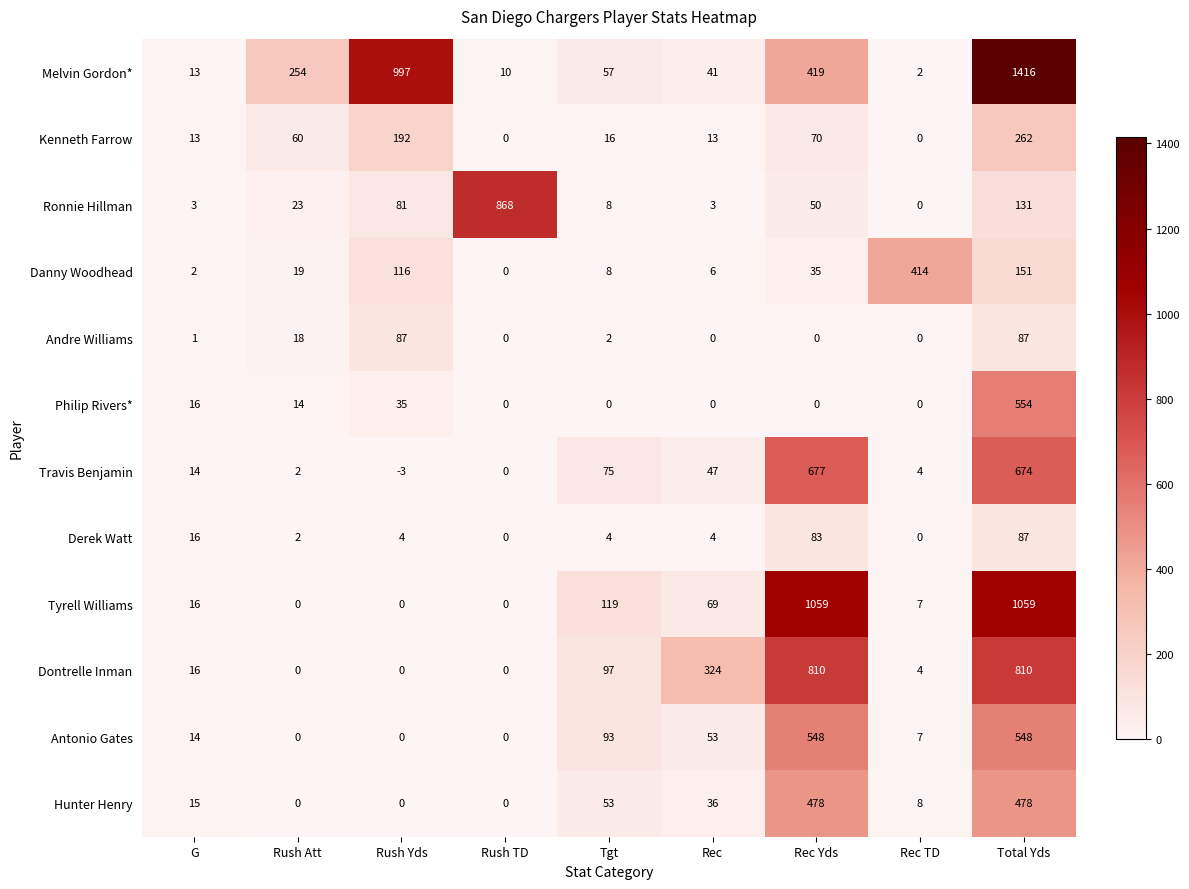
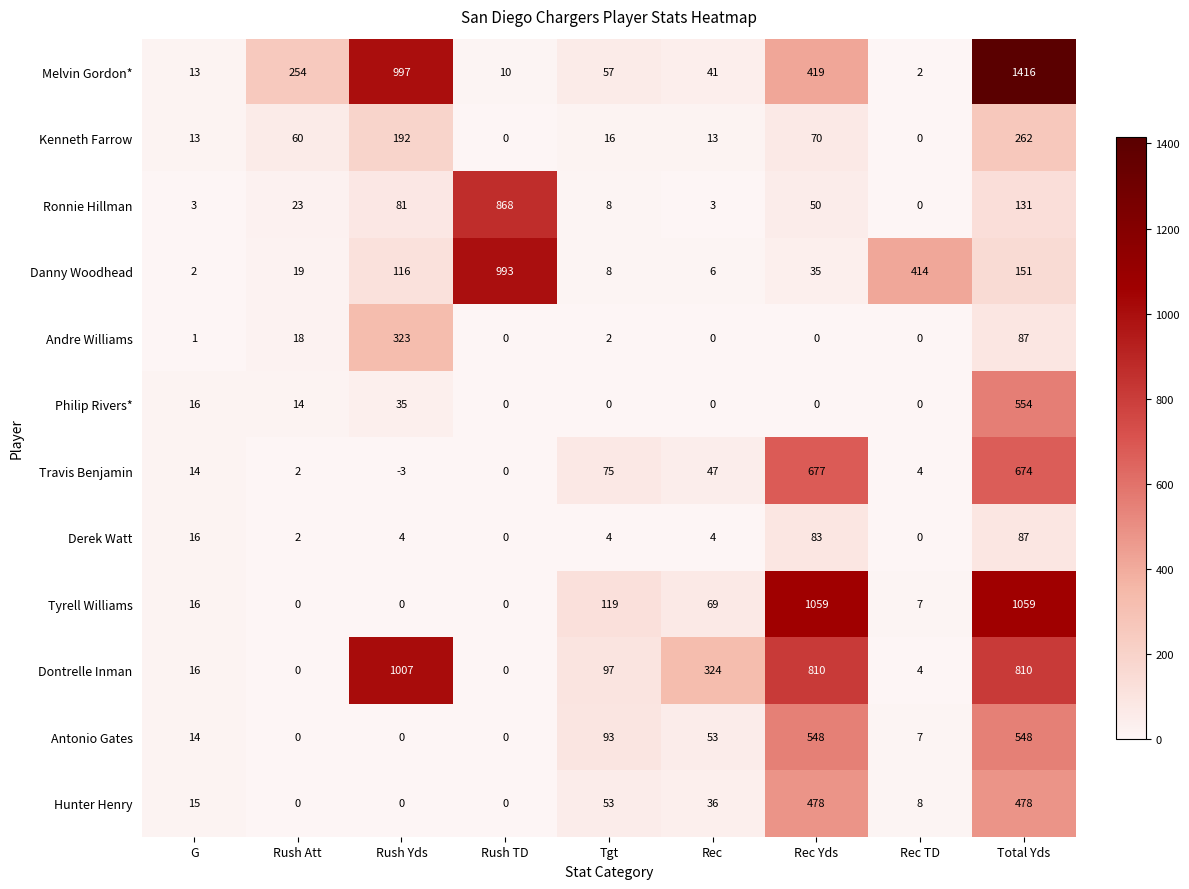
Danny Woodhead, Rush TD: 0 -> 993
Andre Williams, Rush Yds: 87 -> 323
Dontrelle Inman, Rush Yds: 0 -> 1007
